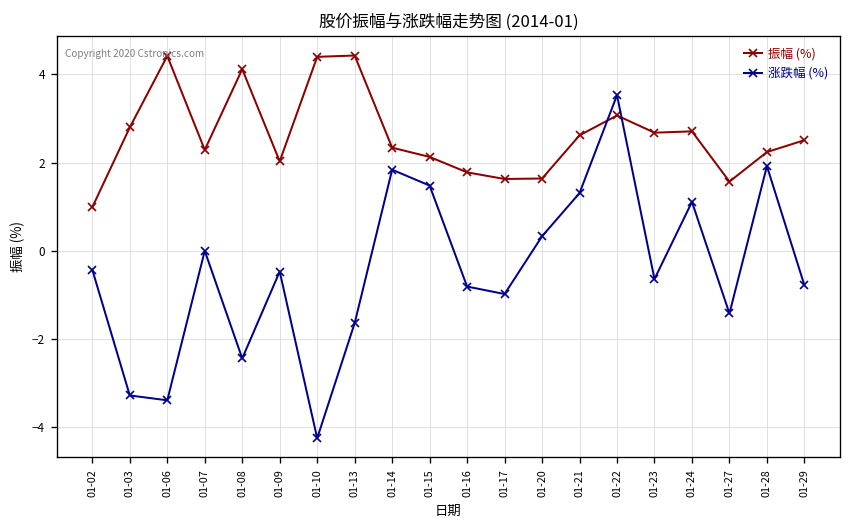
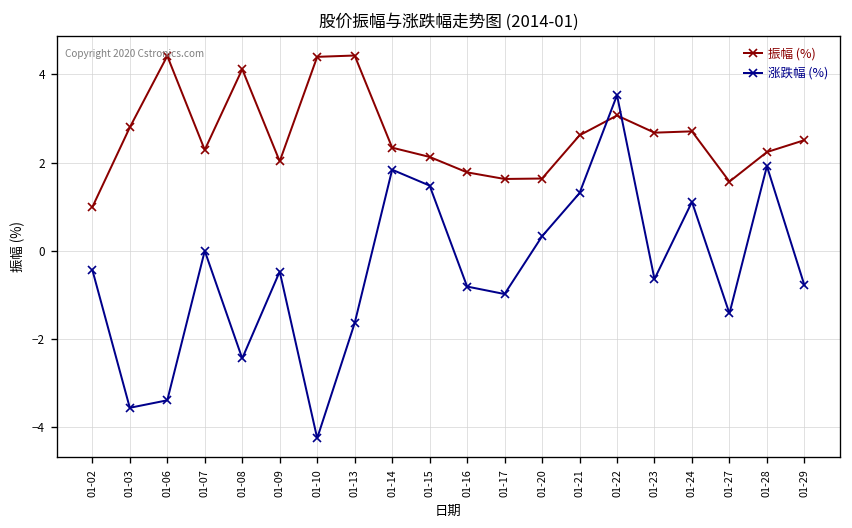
涨跌幅 (%), 01-03: -3.3 -> -3.6
